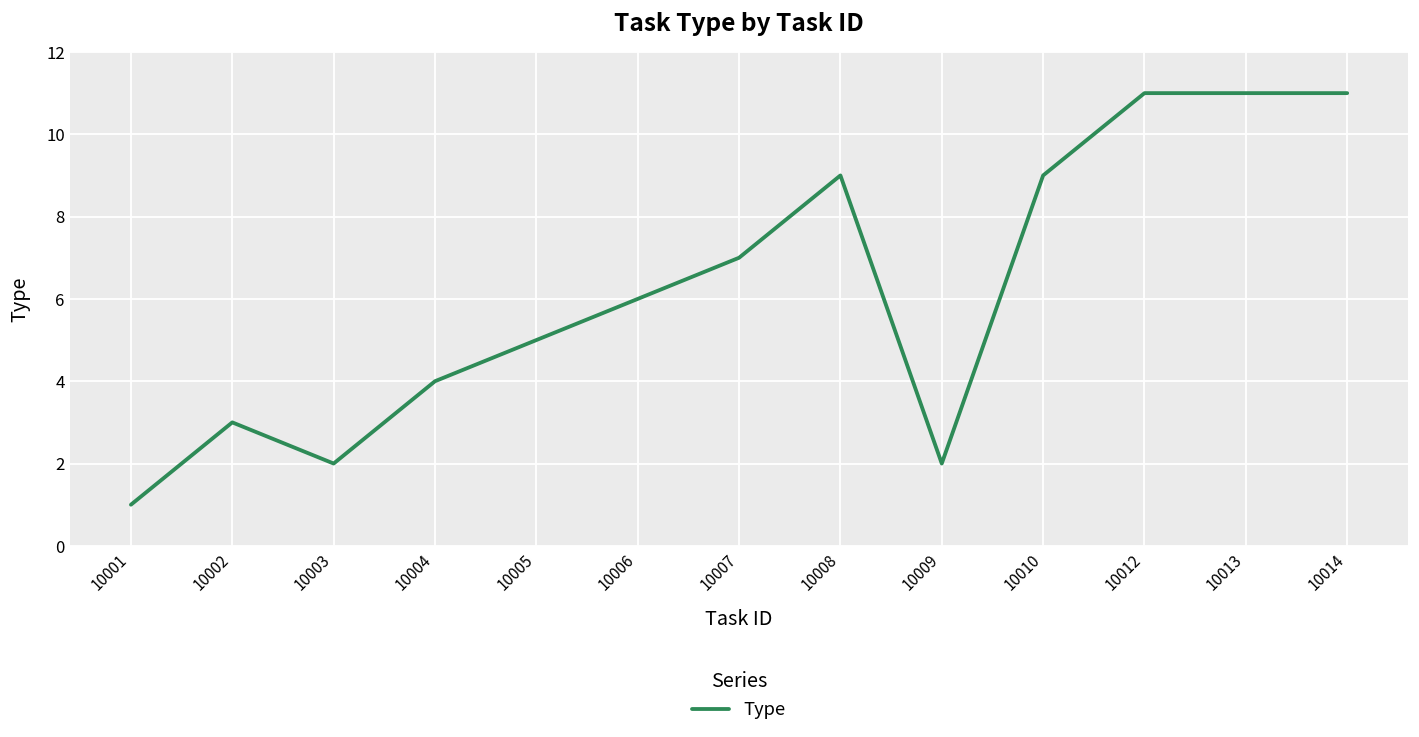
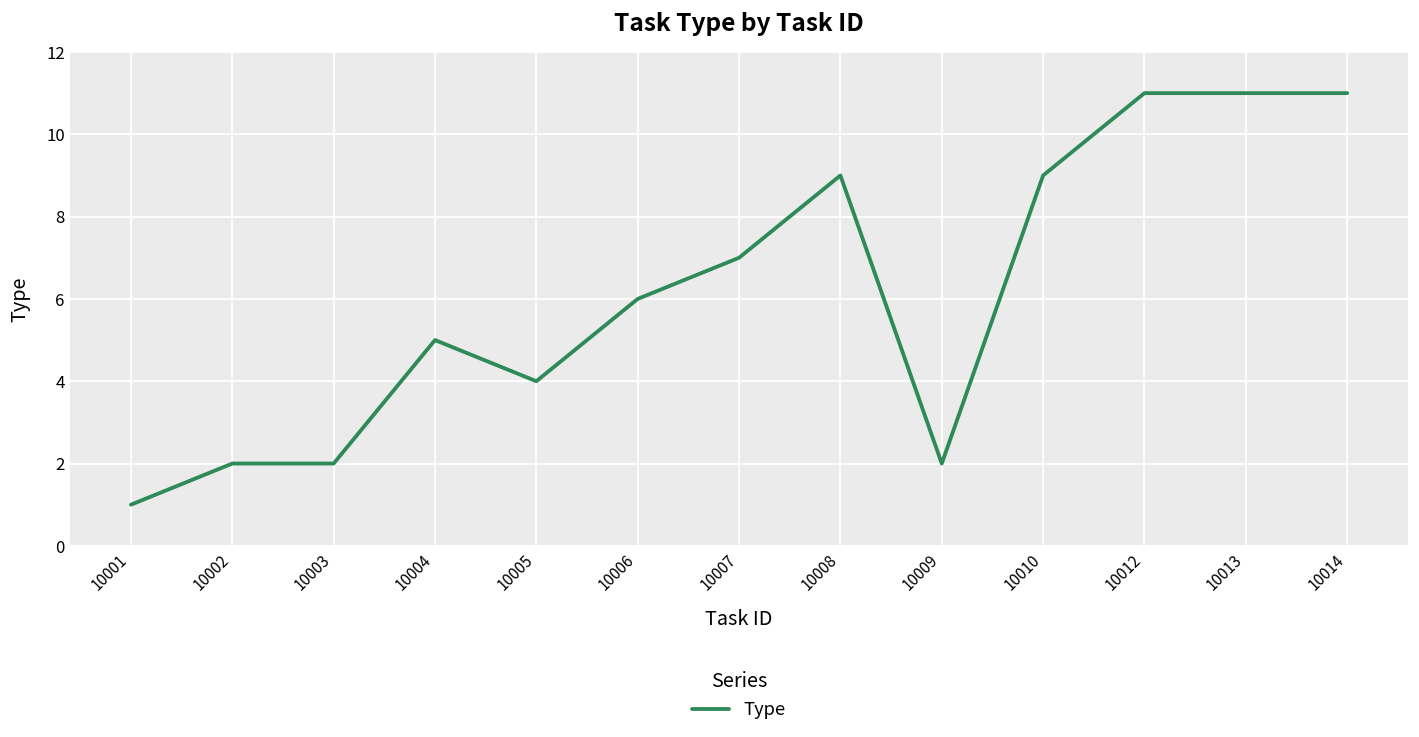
10002: 3 -> 2
10004: 4 -> 5
10005: 5 -> 4
